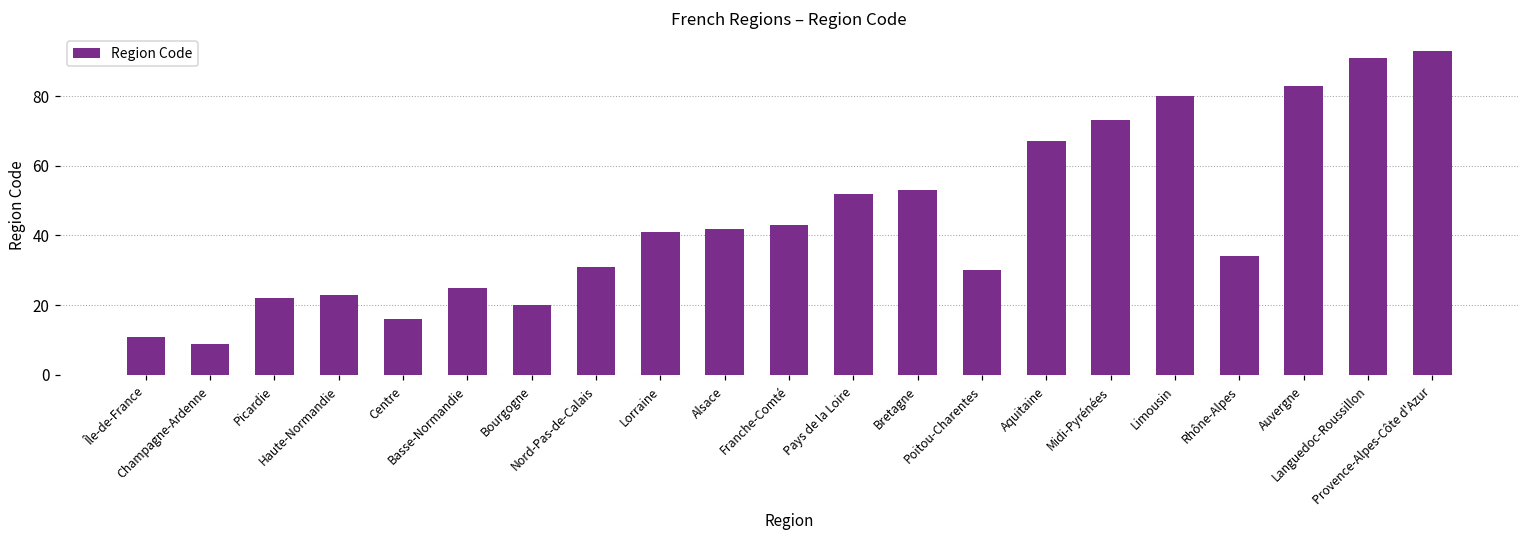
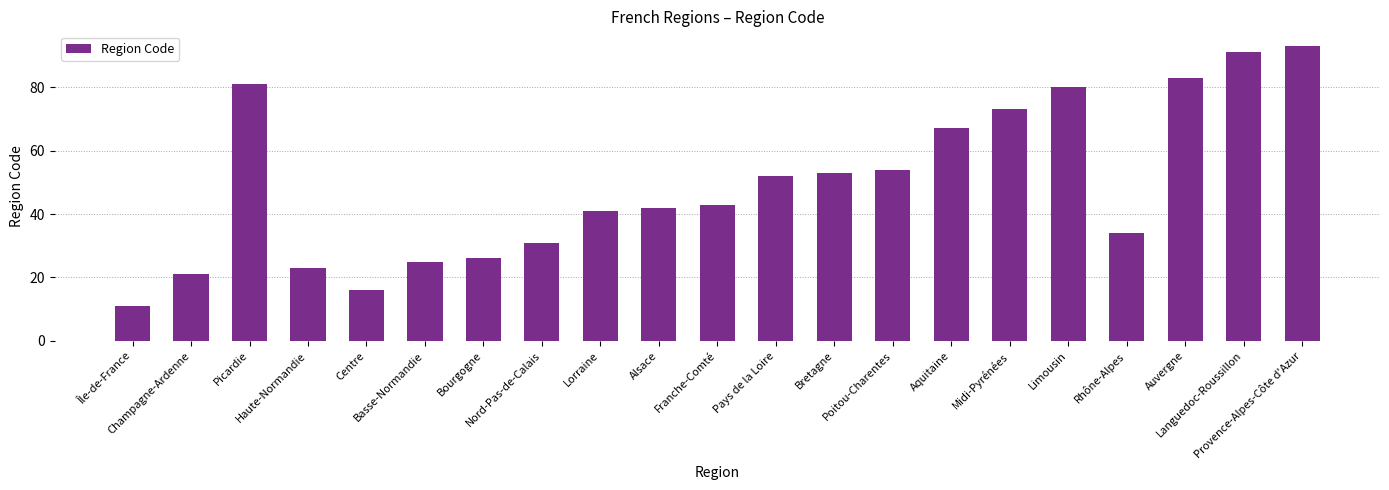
Champagne-Ardenne: 9 -> 21
Picardie: 22 -> 81
Bourgogne: 20 -> 26
Poitou-Charentes: 30 -> 54
